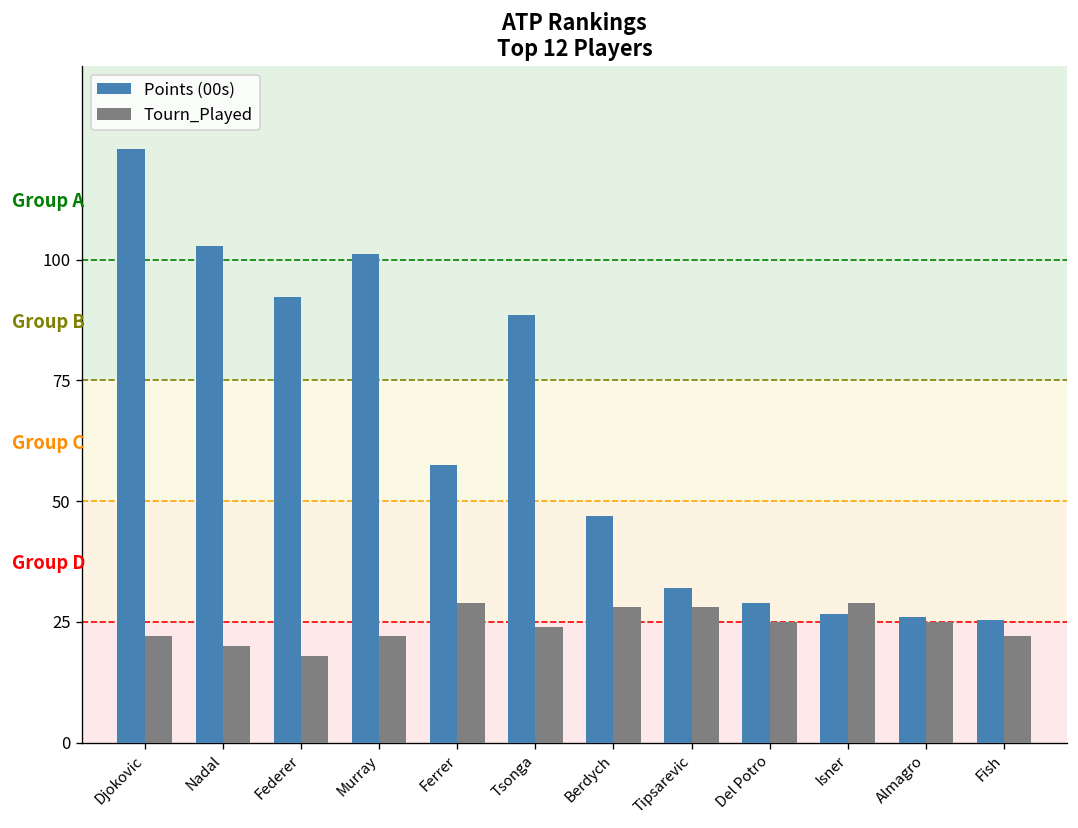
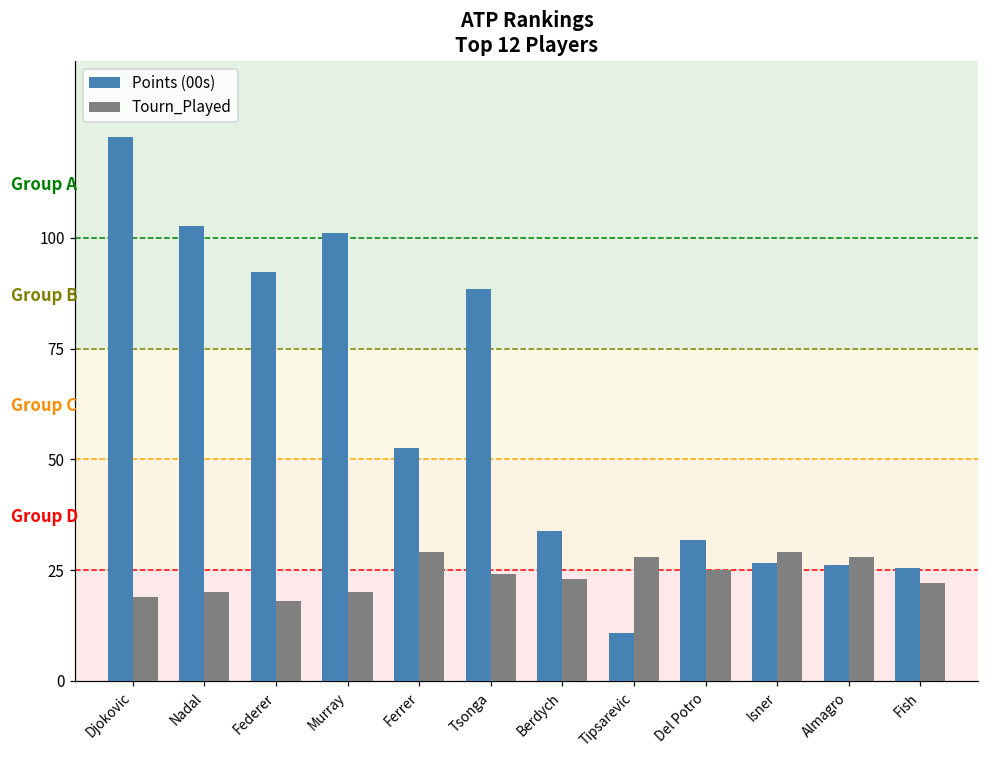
Tourn_Played, Djokovic: 22 -> 19
Tourn_Played, Murray: 22 -> 20
Points (00s), Ferrer: 58 -> 53
Points (00s), Berdych: 47 -> 34
Tourn_Played, Berdych: 28 -> 23
Points (00s), Tipsarevic: 32 -> 11
Points (00s), Del Potro: 29 -> 32
Tourn_Played, Almagro: 25 -> 28
